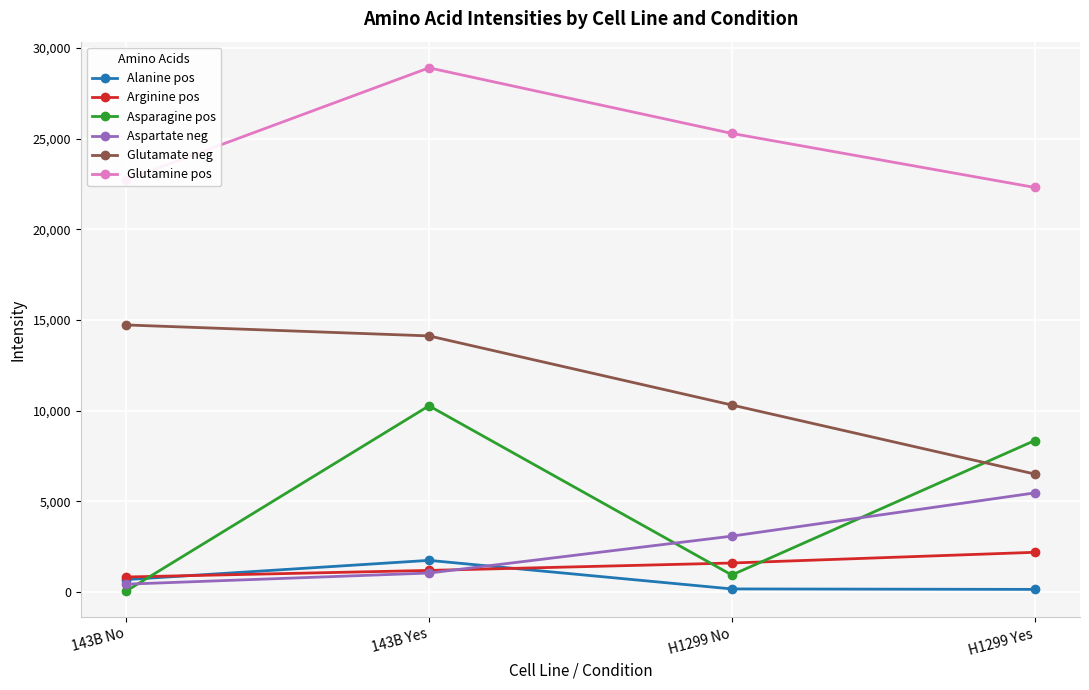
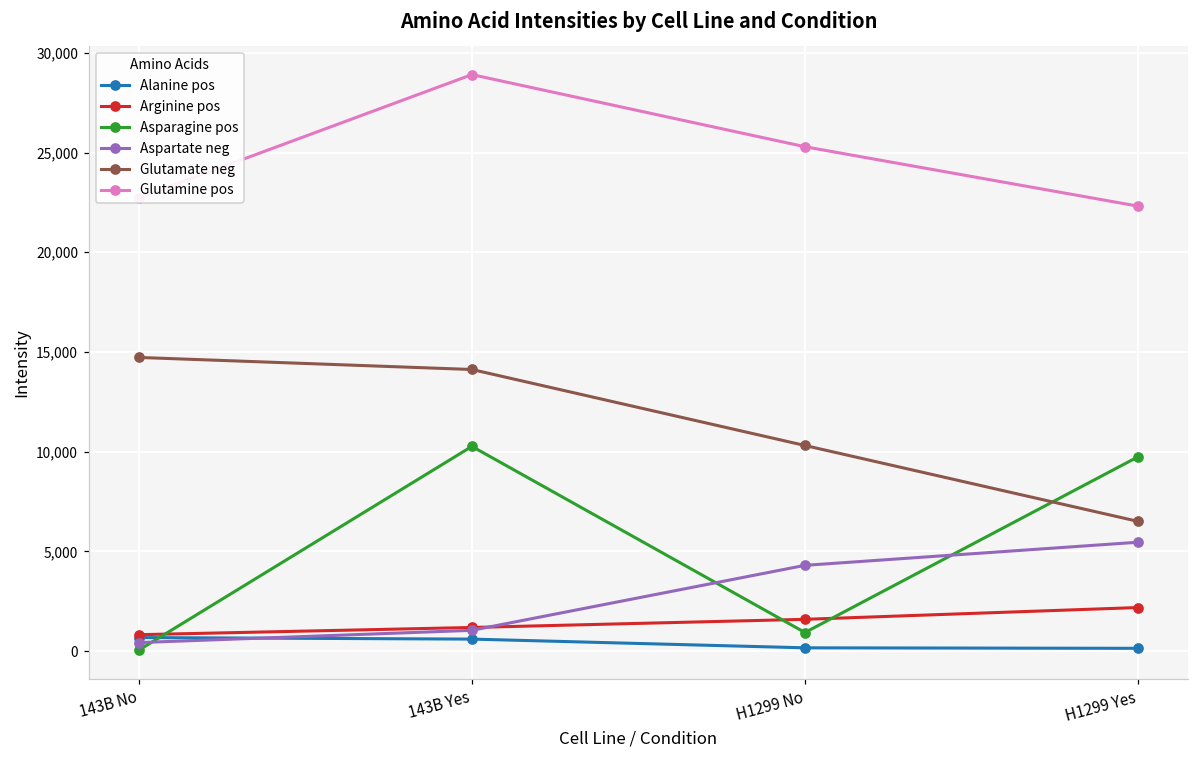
Alanine pos, 143B Yes: 1,700 -> 600
Aspartate neg, H1299 No: 3,100 -> 4,300
Asparagine pos, H1299 Yes: 8,300 -> 9,700
